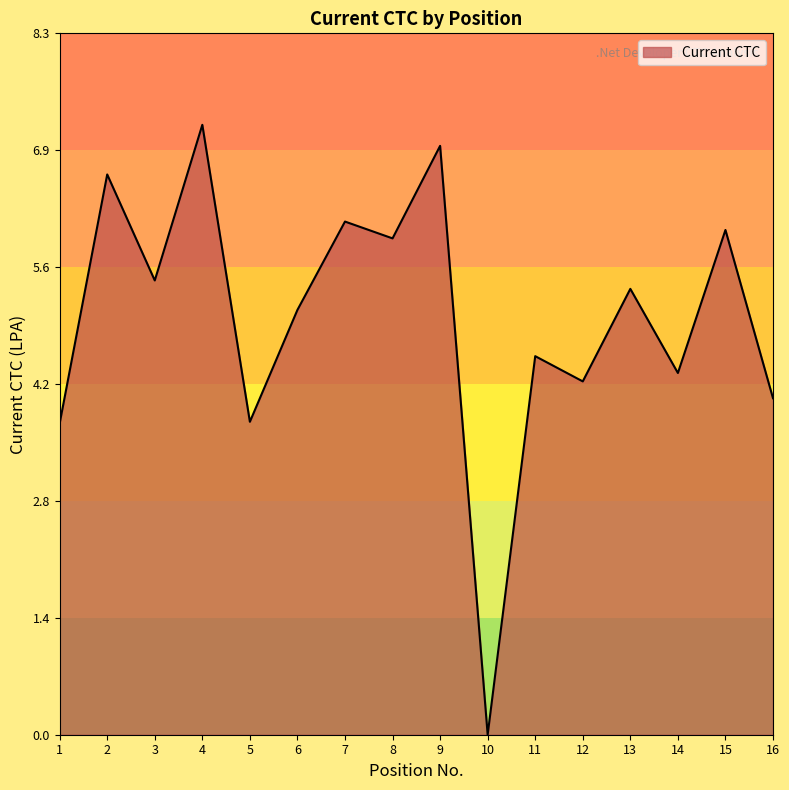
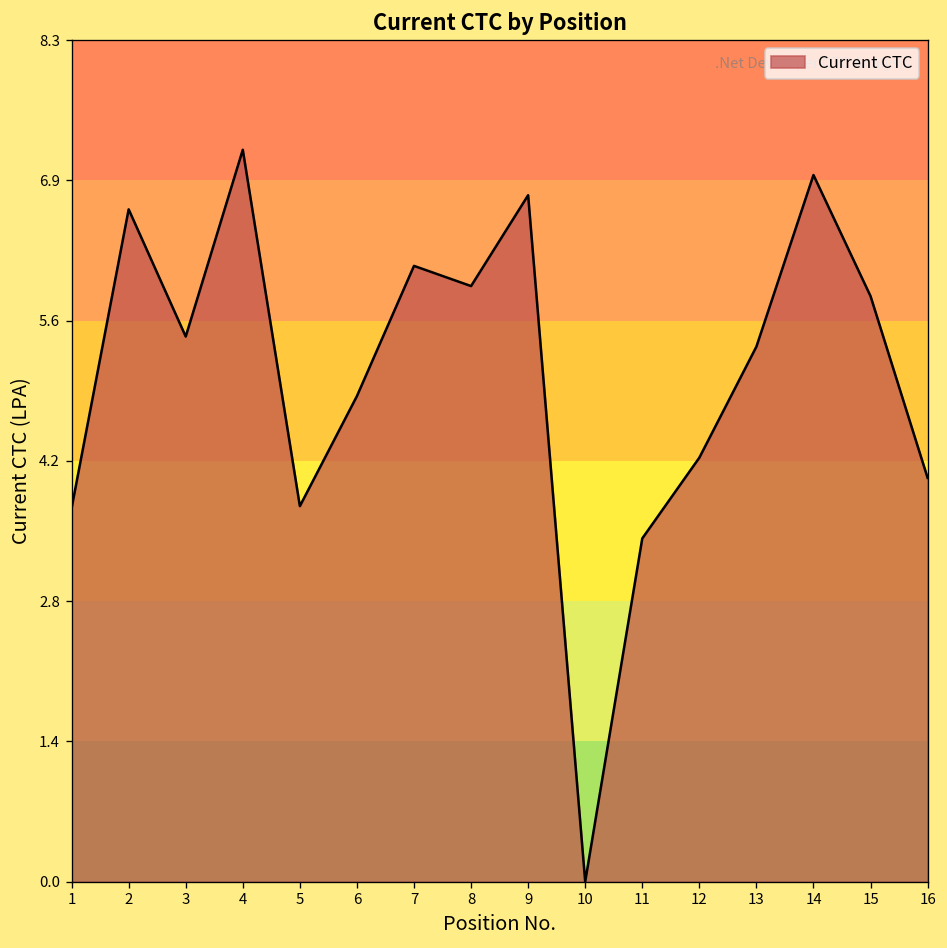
6: 5.1 -> 4.8
9: 7.0 -> 6.8
11: 4.5 -> 3.4
14: 4.3 -> 7.0
15: 6.0 -> 5.8
